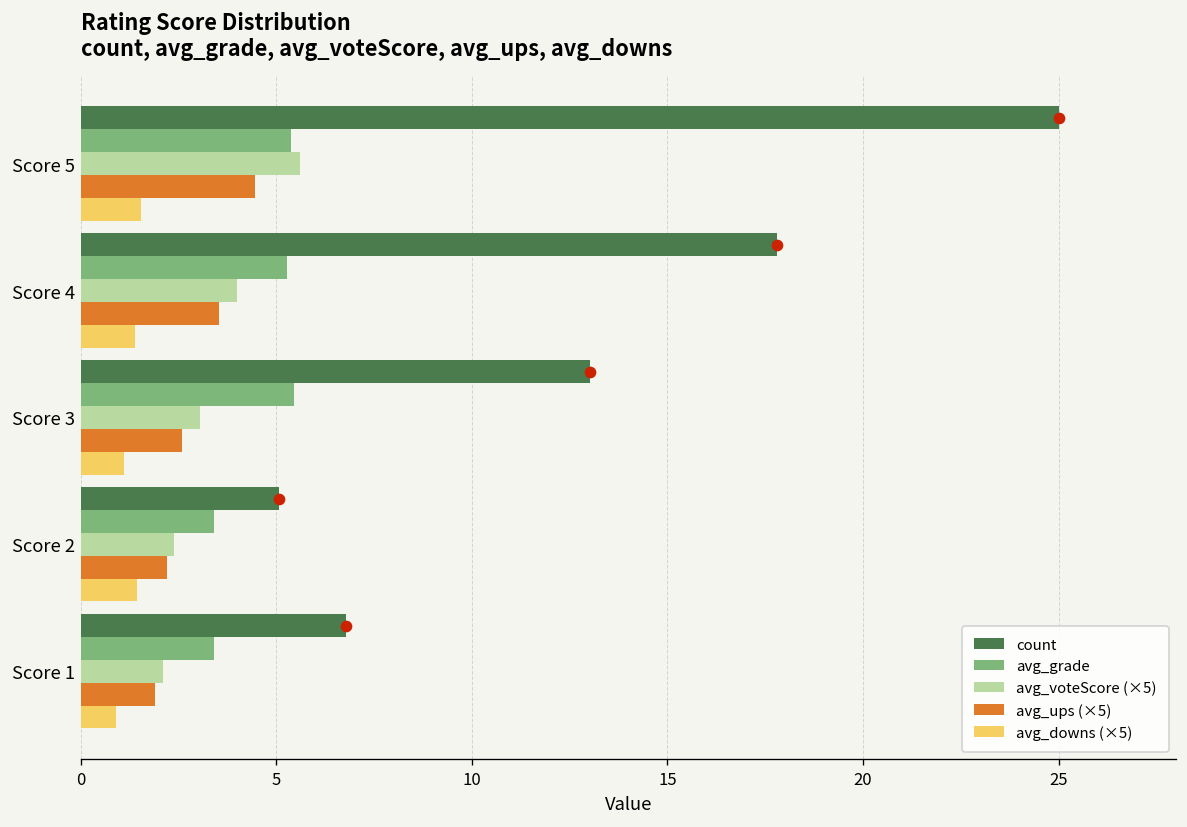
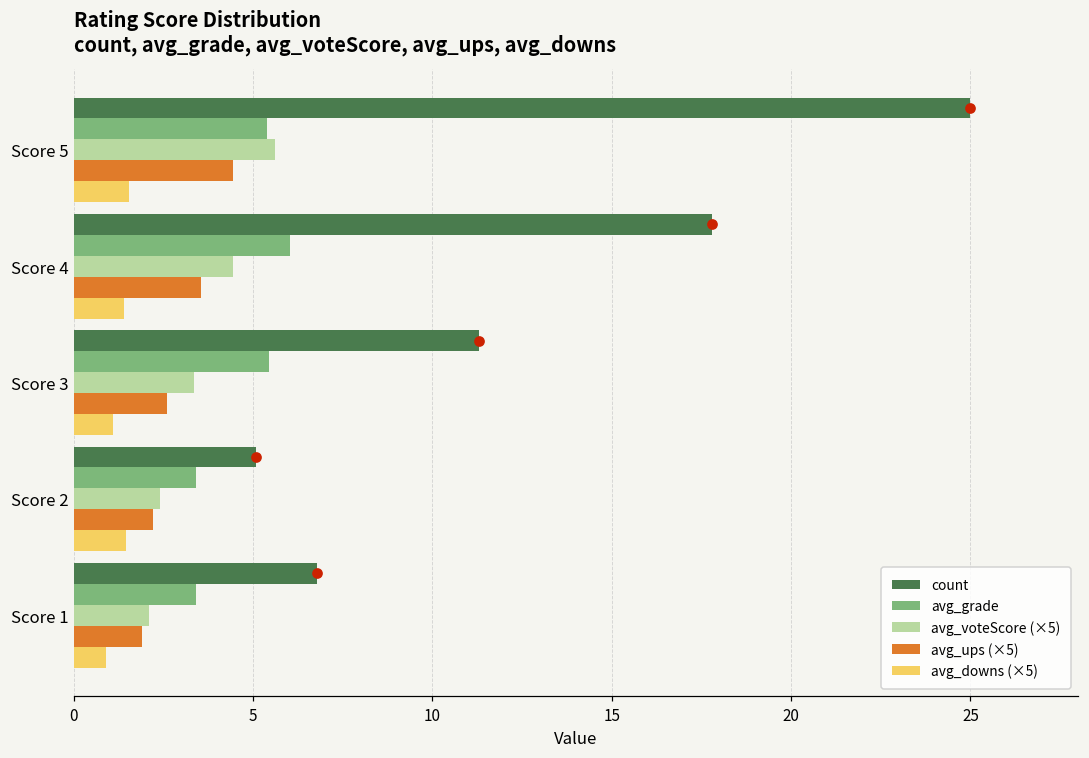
avg_grade, Score 4: 5.3 -> 6.0
avg_voteScore (×5), Score 4: 4.0 -> 4.5
count, Score 3: 13.0 -> 11.3
avg_voteScore (×5), Score 3: 3.1 -> 3.4
